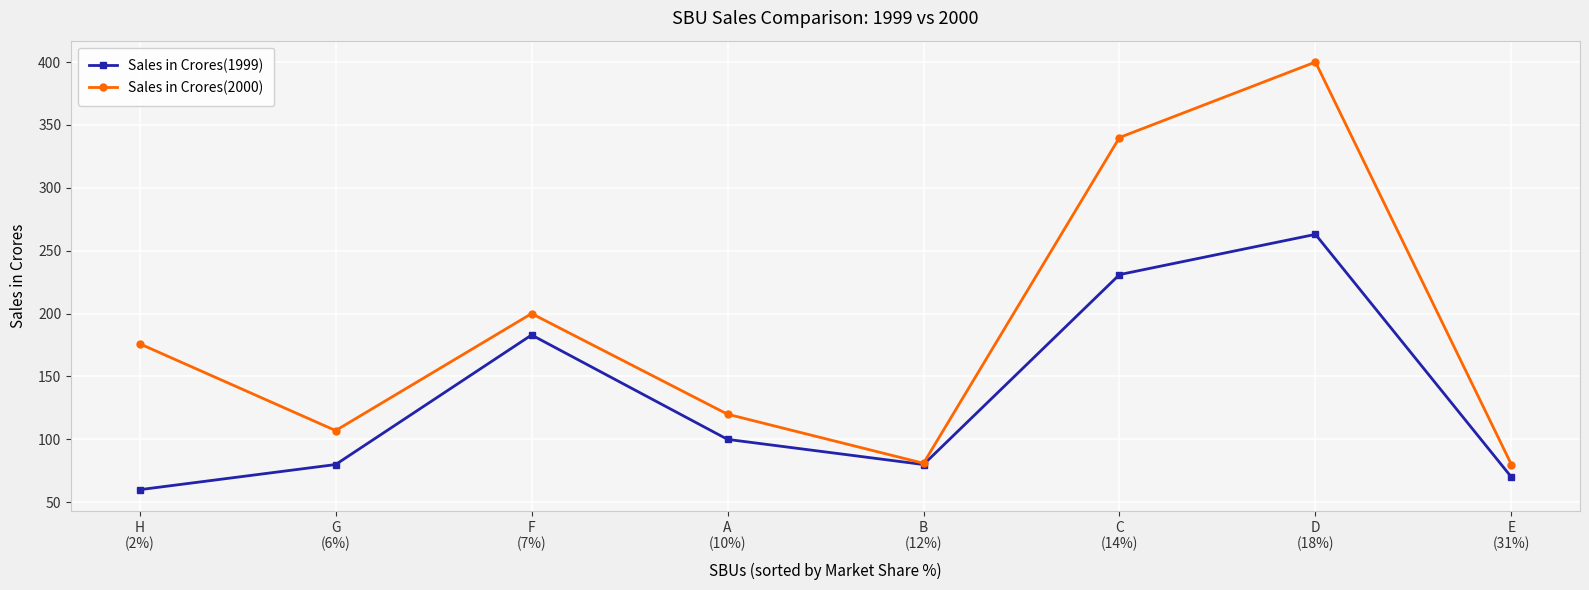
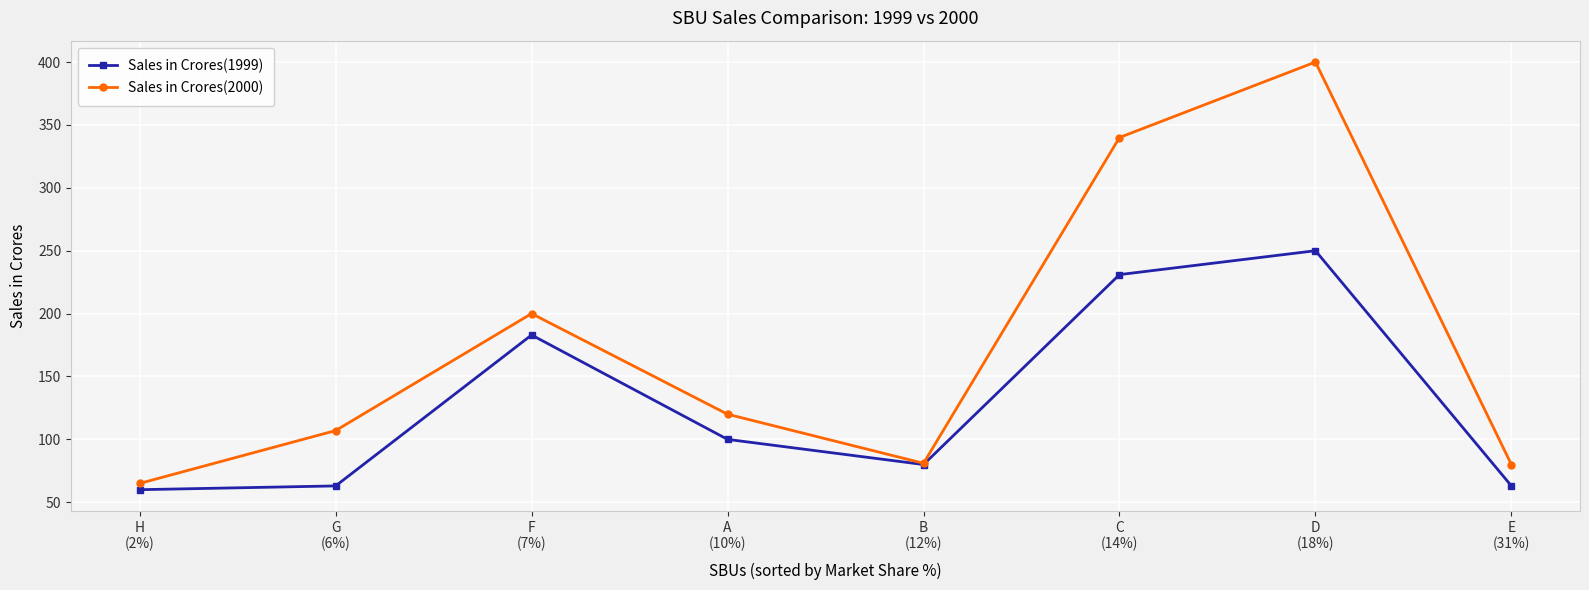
Sales in Crores(2000), H (2%): 176 -> 65
Sales in Crores(1999), G (6%): 80 -> 63
Sales in Crores(1999), D (18%): 263 -> 250
Sales in Crores(1999), E (31%): 70 -> 63
